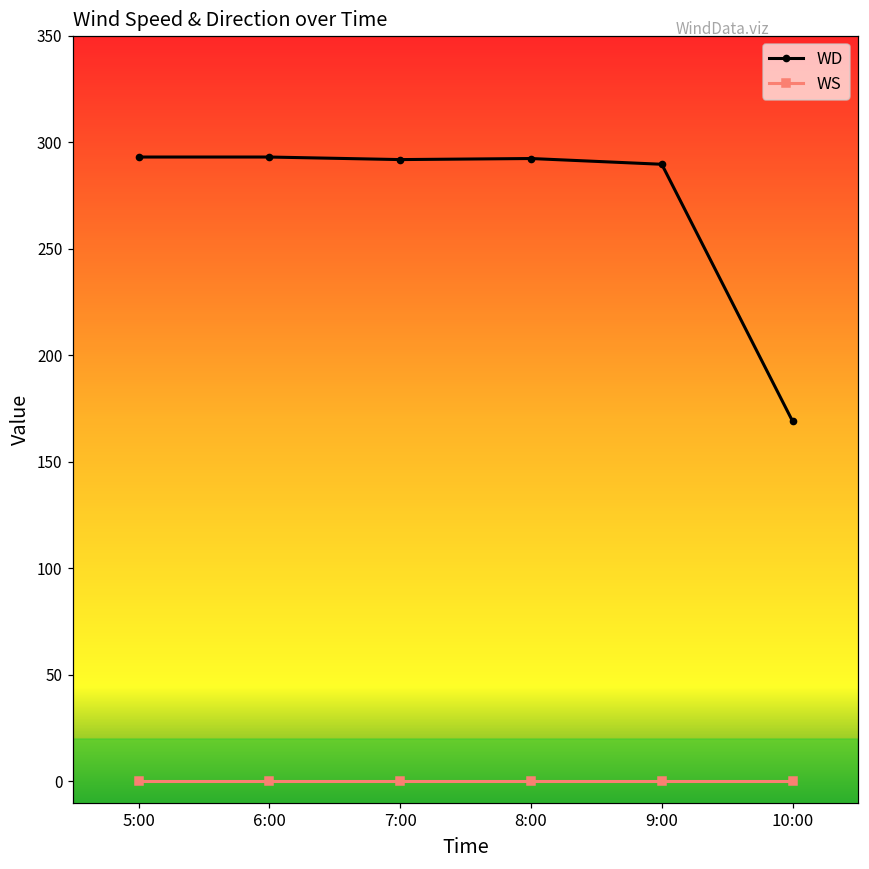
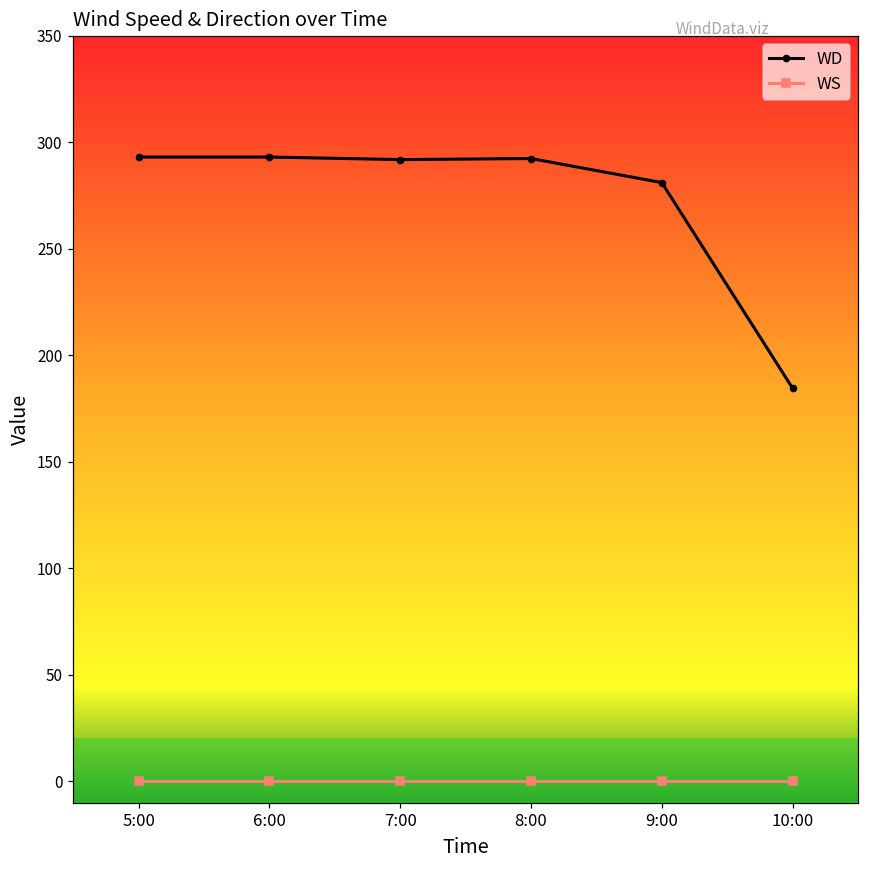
WD, 9:00: 290 -> 281
WD, 10:00: 169 -> 185
